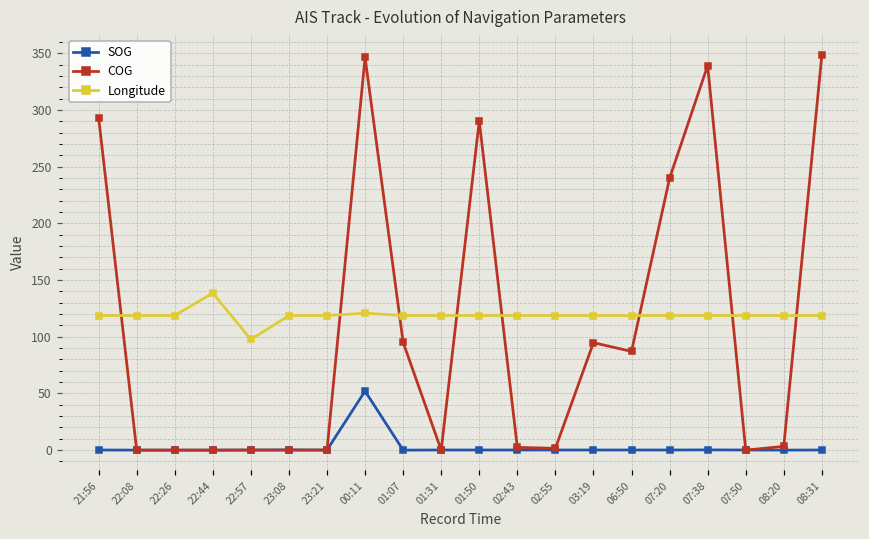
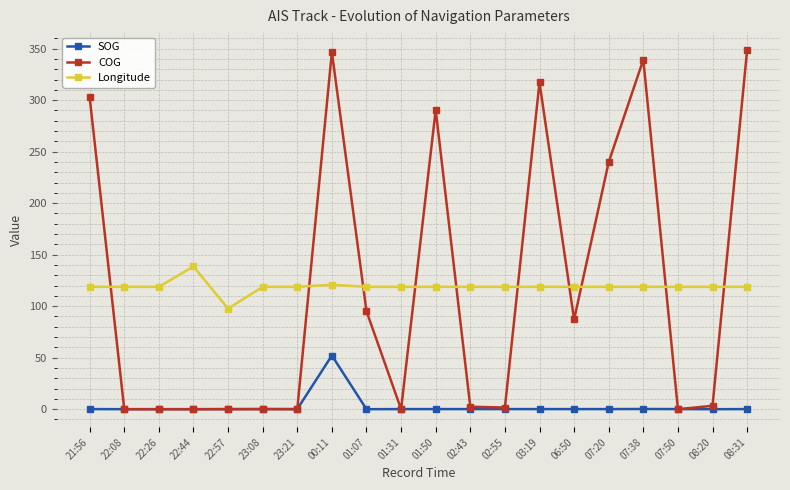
COG, 21:56: 294 -> 303
COG, 03:19: 95 -> 317
